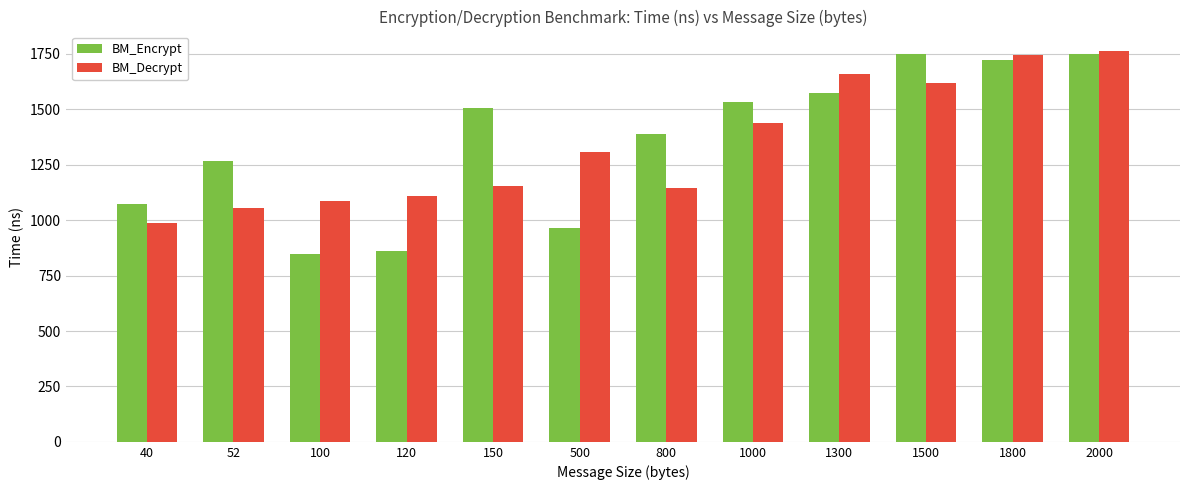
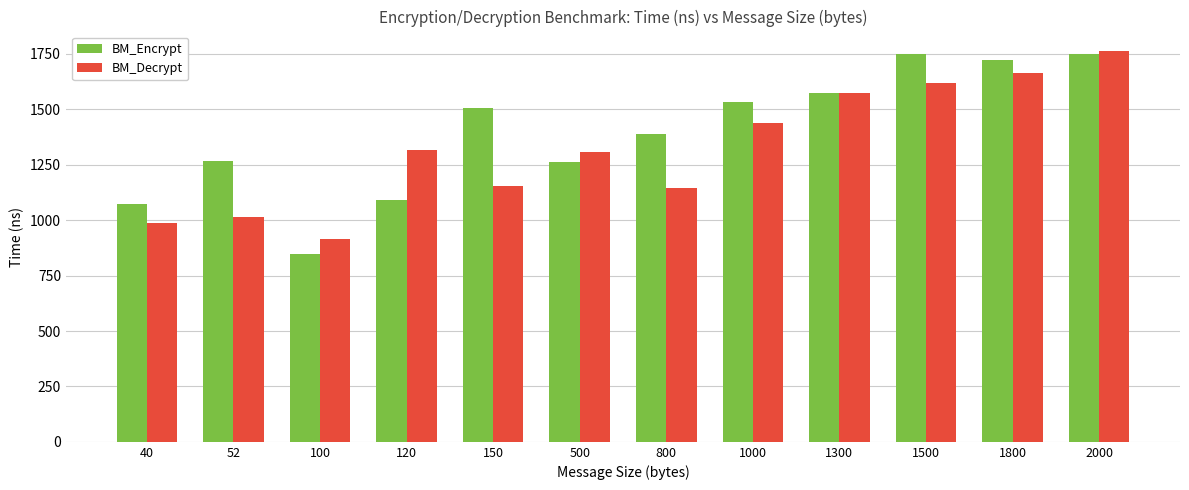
BM_Decrypt, 52: 1060 -> 1010
BM_Decrypt, 100: 1090 -> 920
BM_Encrypt, 120: 860 -> 1090
BM_Decrypt, 120: 1110 -> 1320
BM_Encrypt, 500: 970 -> 1260
BM_Decrypt, 1300: 1660 -> 1580
BM_Decrypt, 1800: 1750 -> 1670
